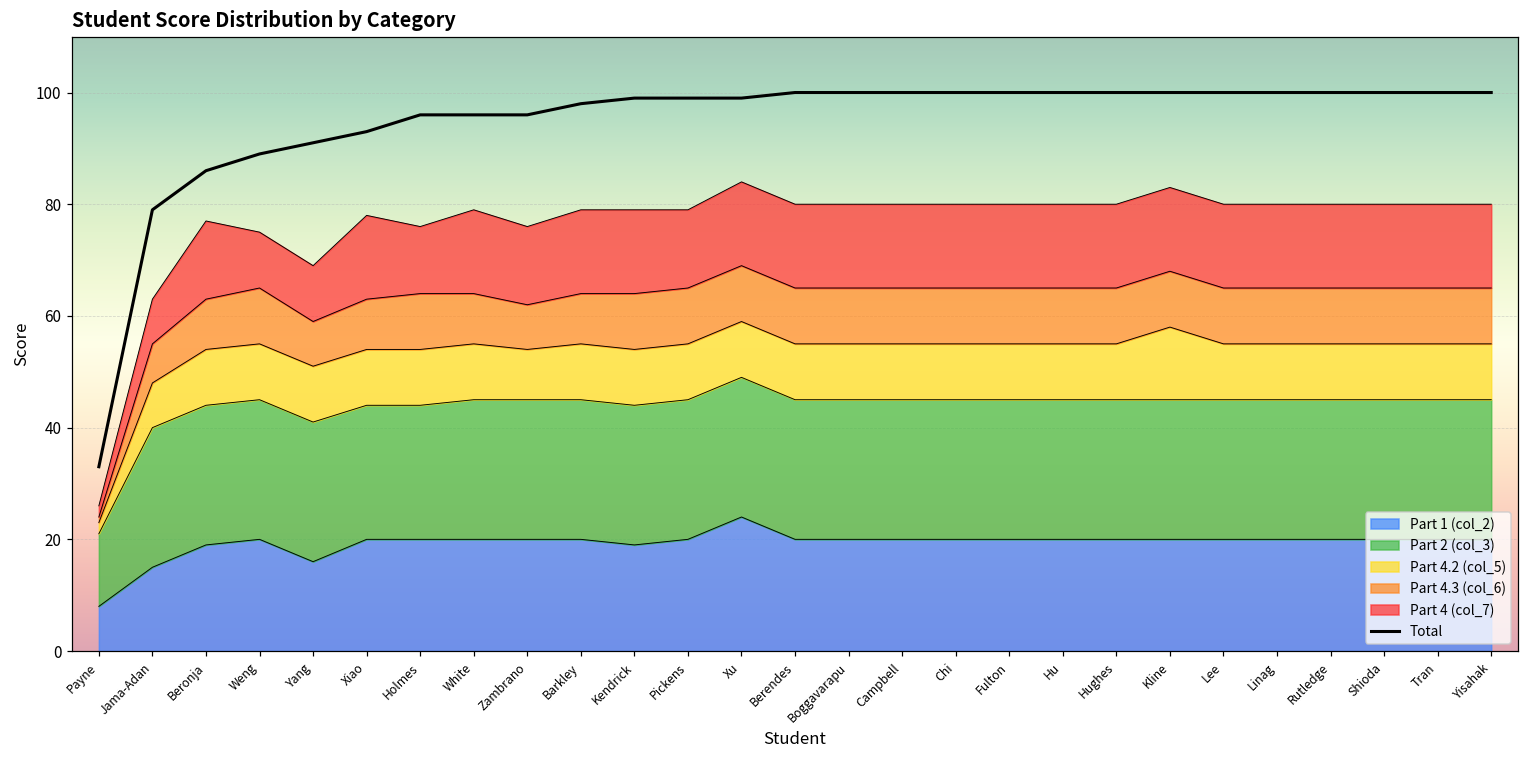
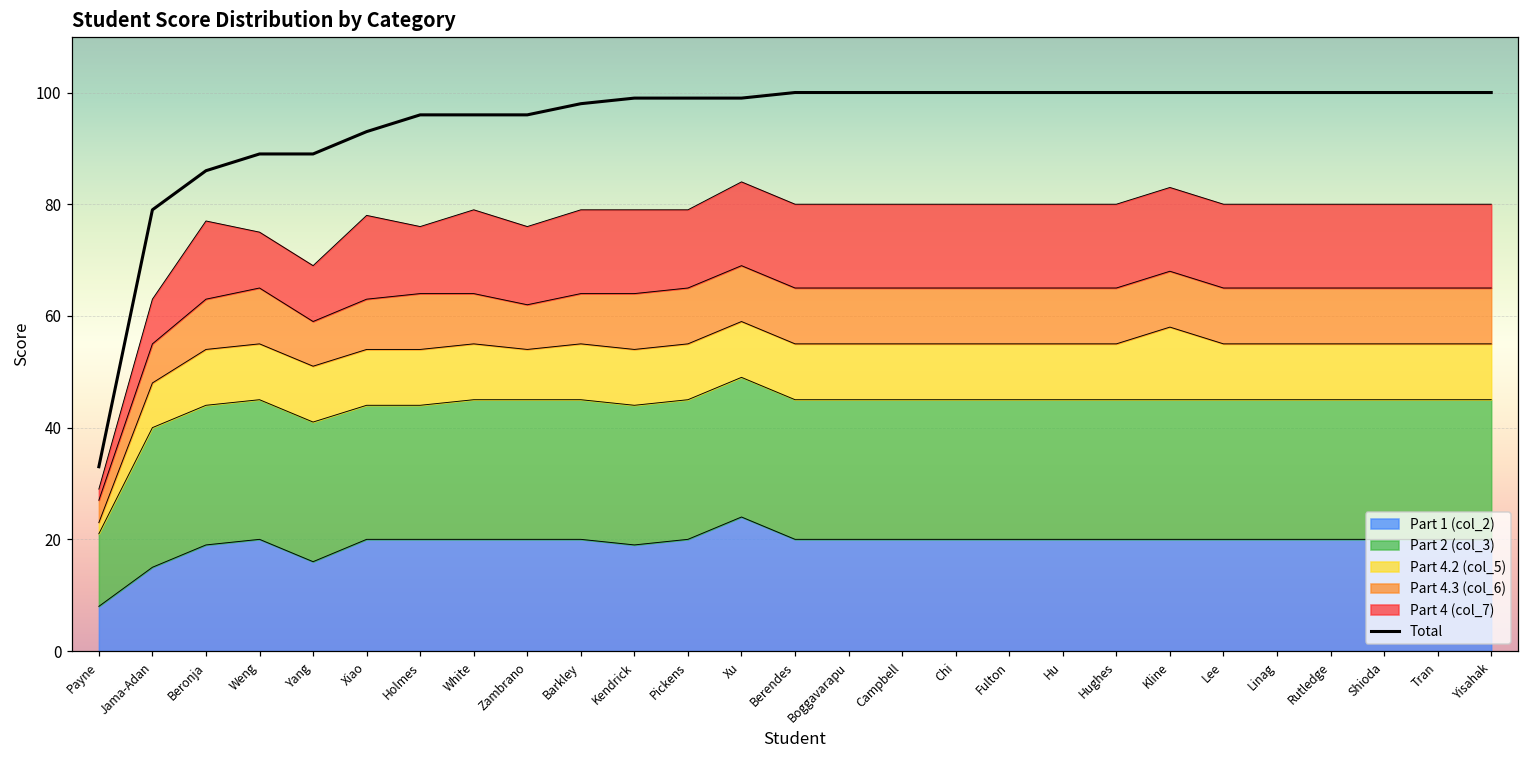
Part 4.3 (col_6), Payne: 1 -> 4
Total, Yang: 91 -> 89
